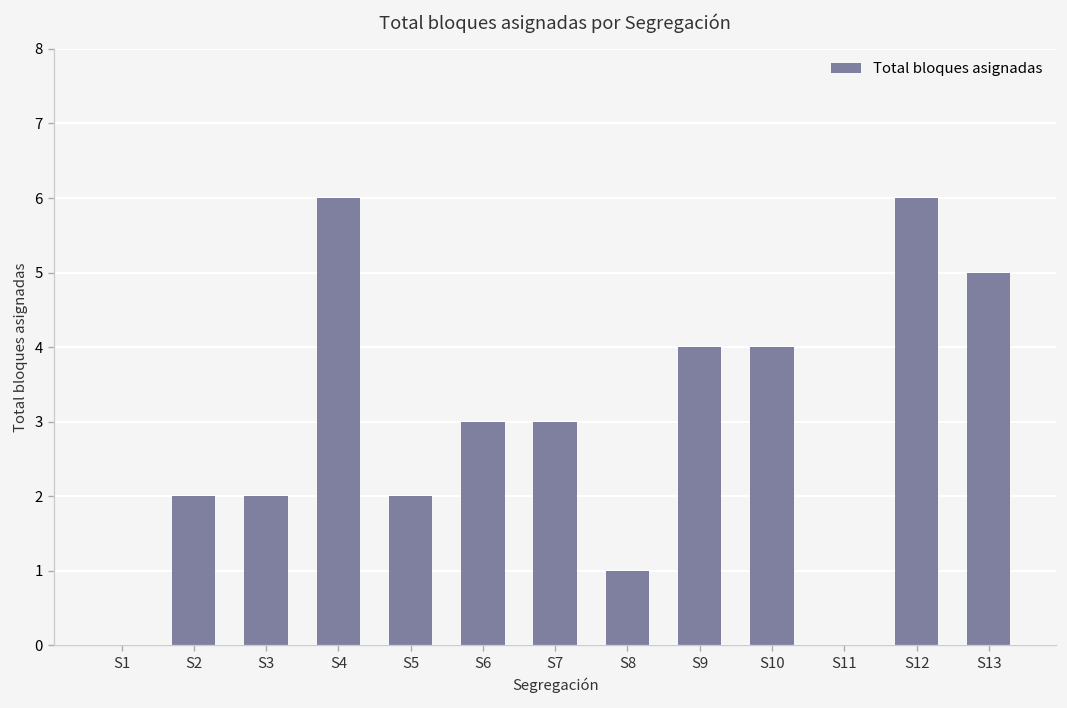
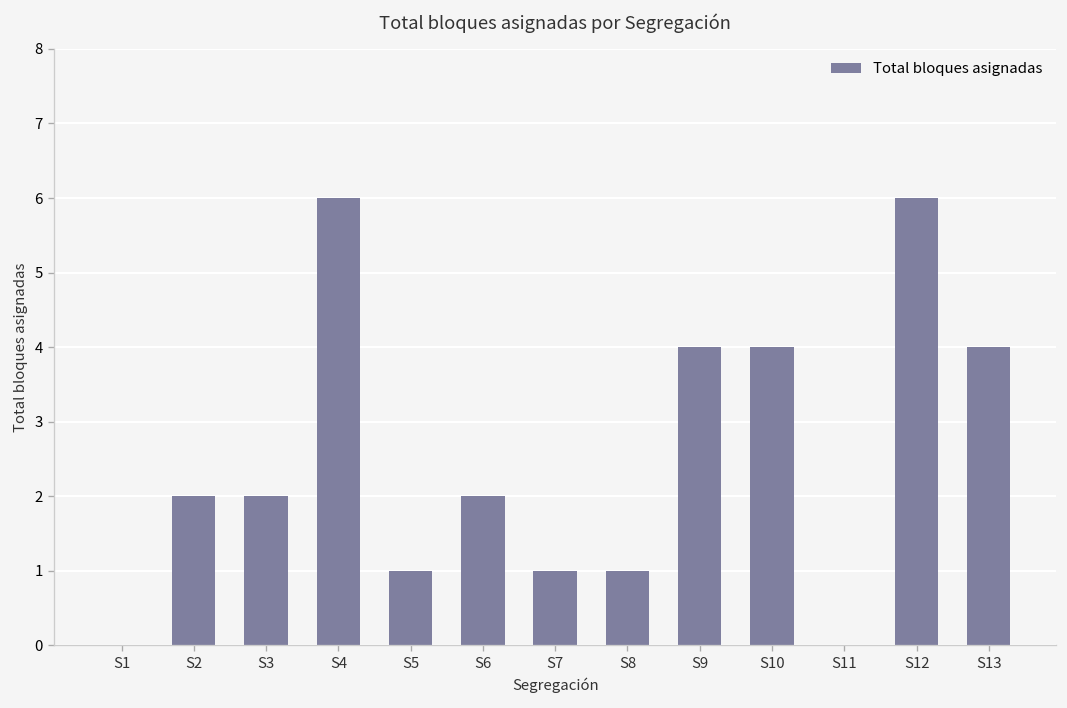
S5: 2 -> 1
S6: 3 -> 2
S7: 3 -> 1
S13: 5 -> 4
